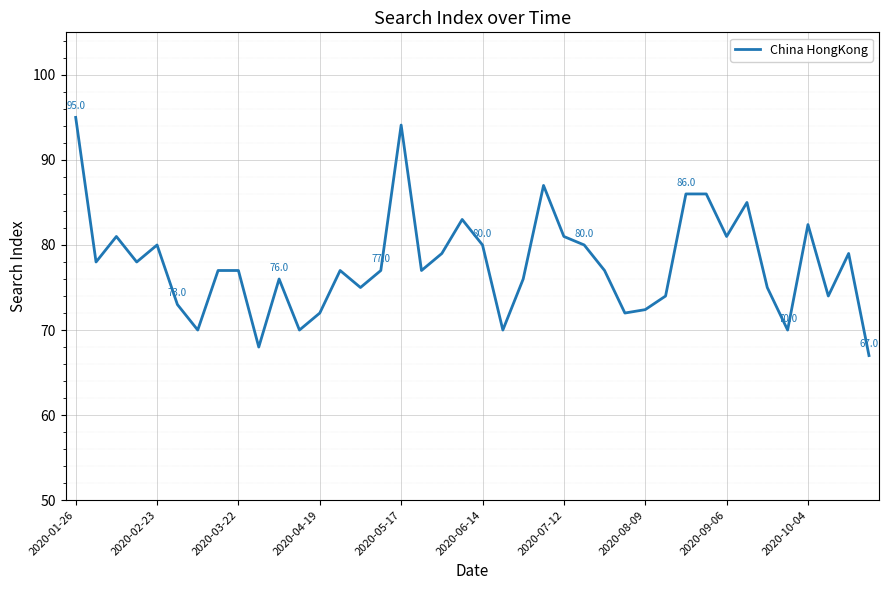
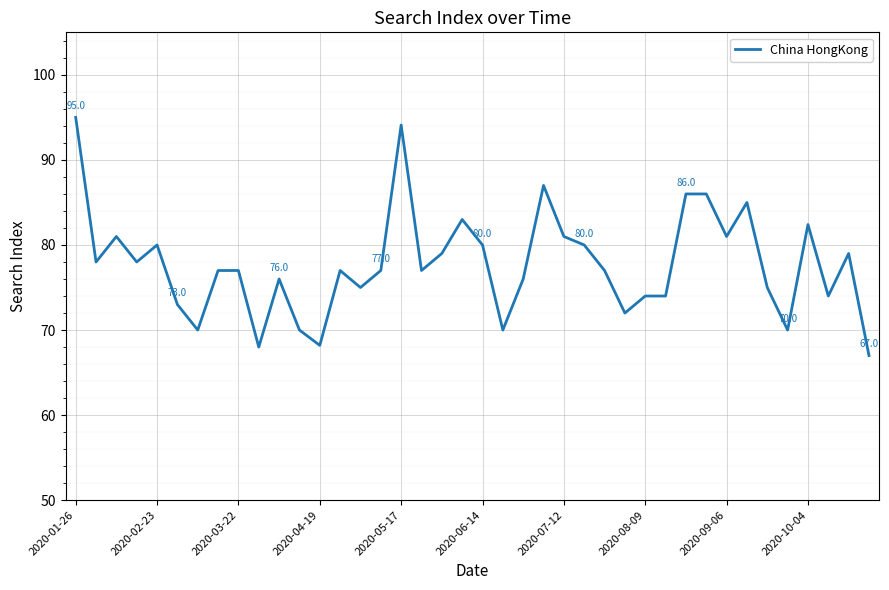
2020-04-19: 72 -> 68
2020-08-09: 72 -> 74
